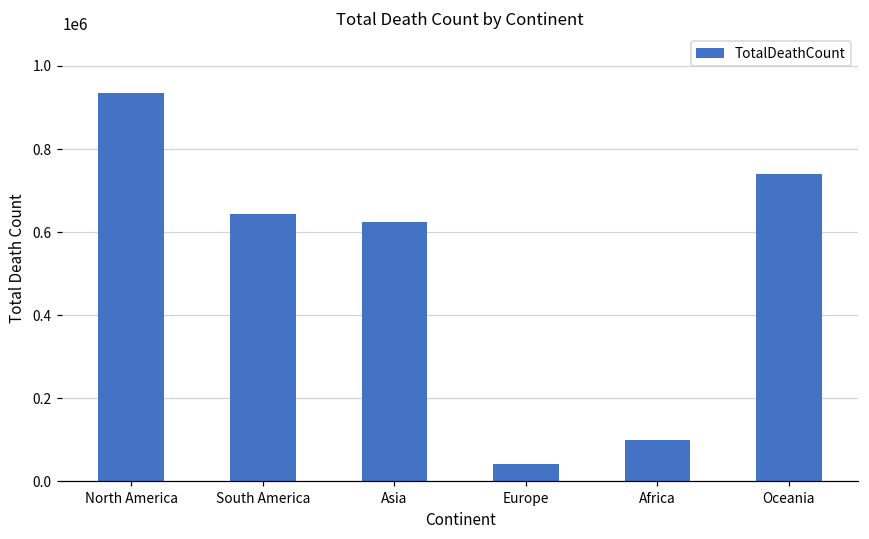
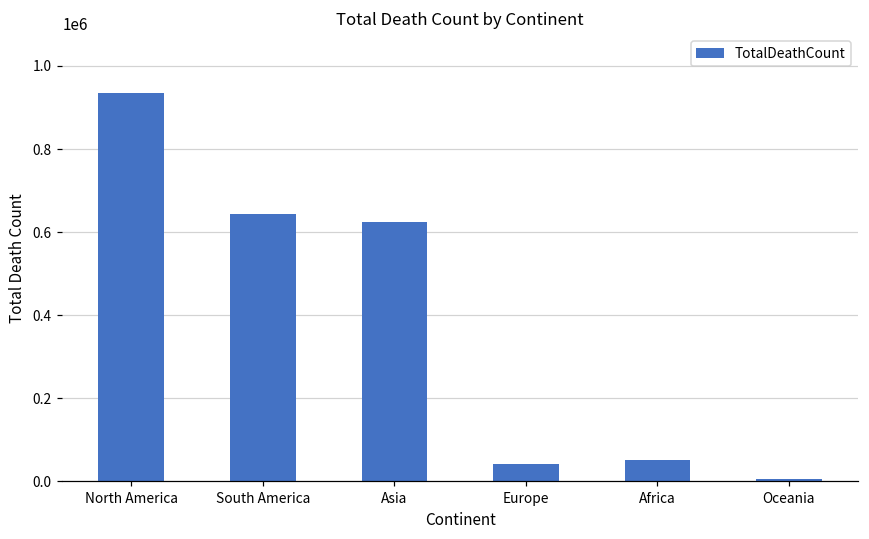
Africa: 100000 -> 50000
Oceania: 740000 -> 0
